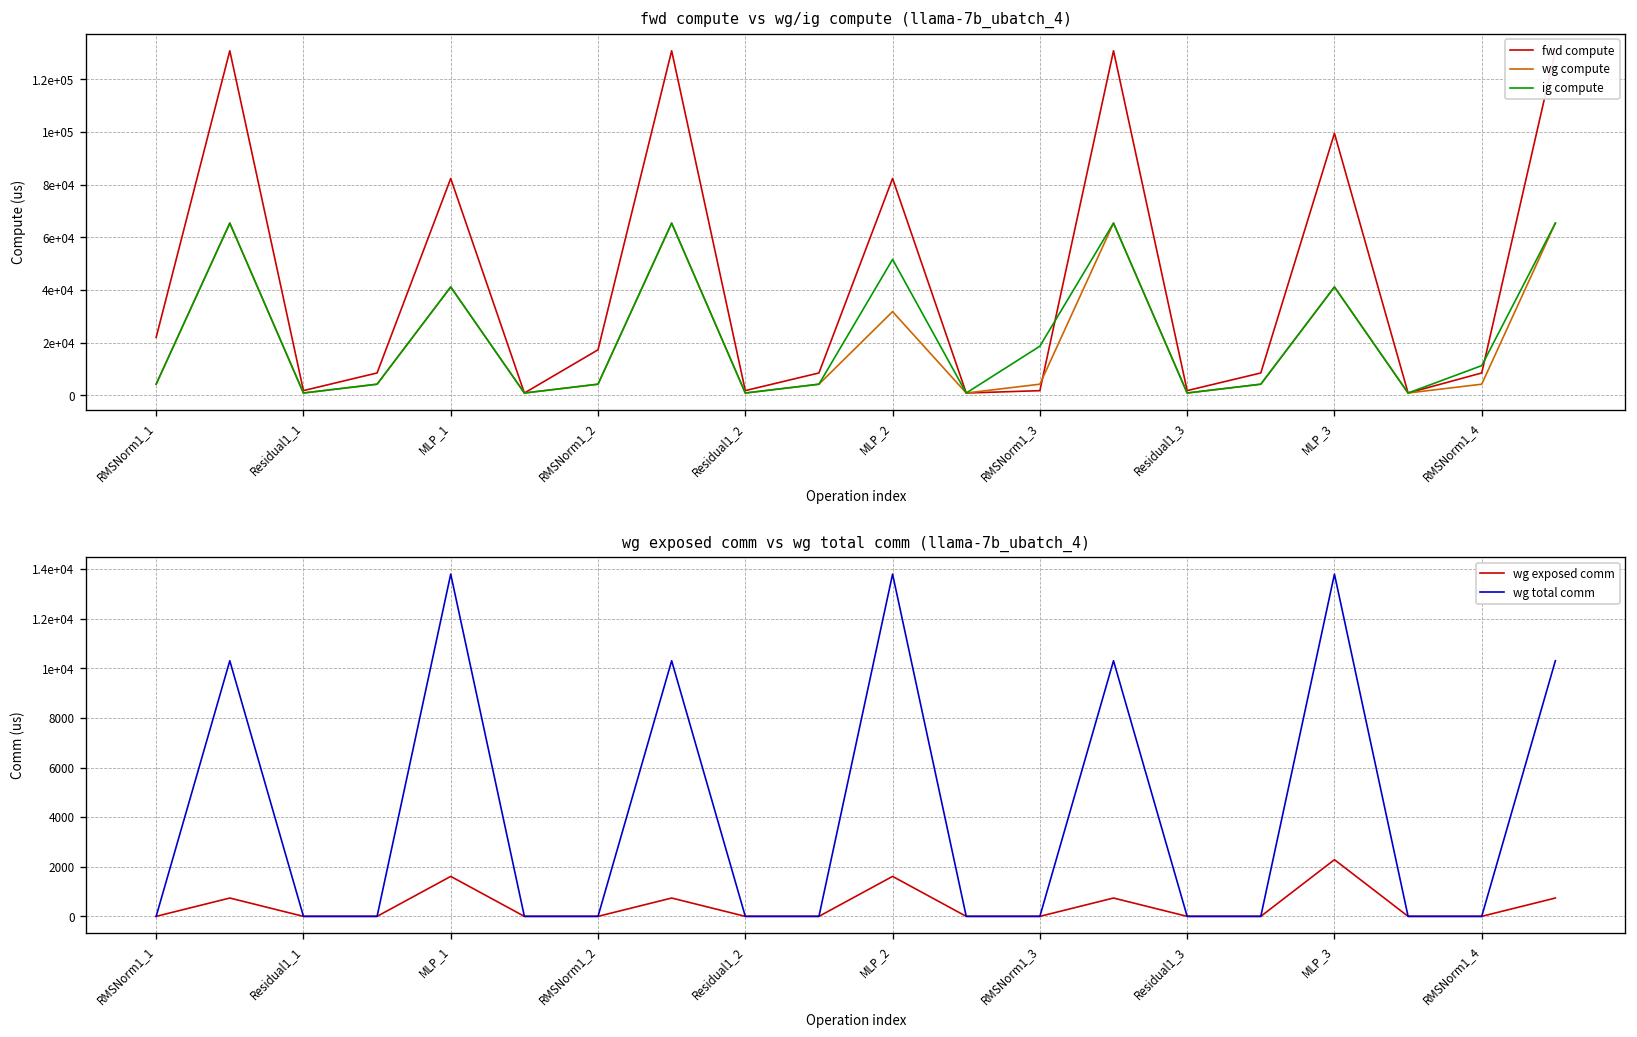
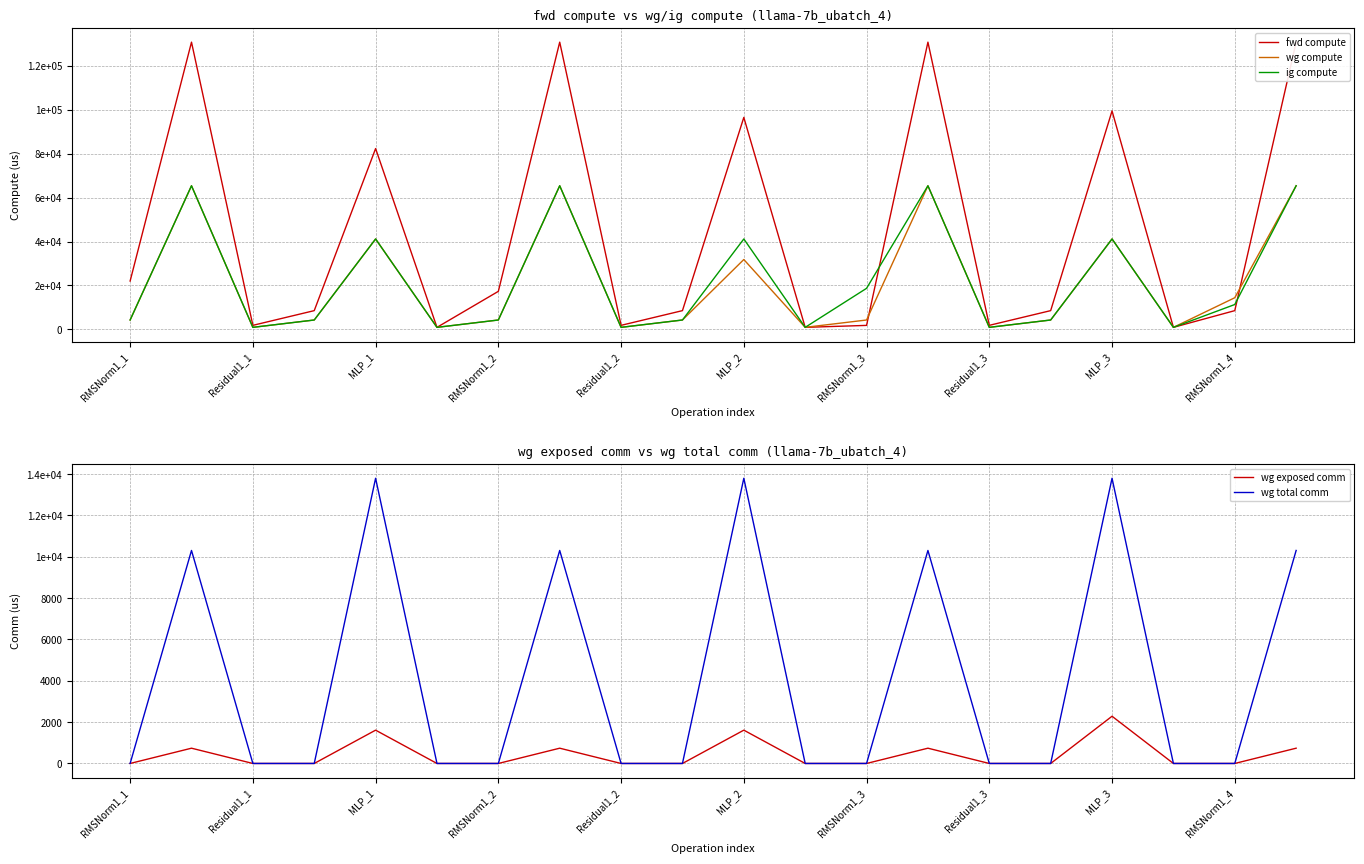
fwd compute vs wg/ig compute (llama-7b_ubatch_4), fwd compute, MLP_2: 82000 -> 97000
fwd compute vs wg/ig compute (llama-7b_ubatch_4), ig compute, MLP_2: 52000 -> 41000
fwd compute vs wg/ig compute (llama-7b_ubatch_4), wg compute, RMSNorm1_4: 4000 -> 14000
